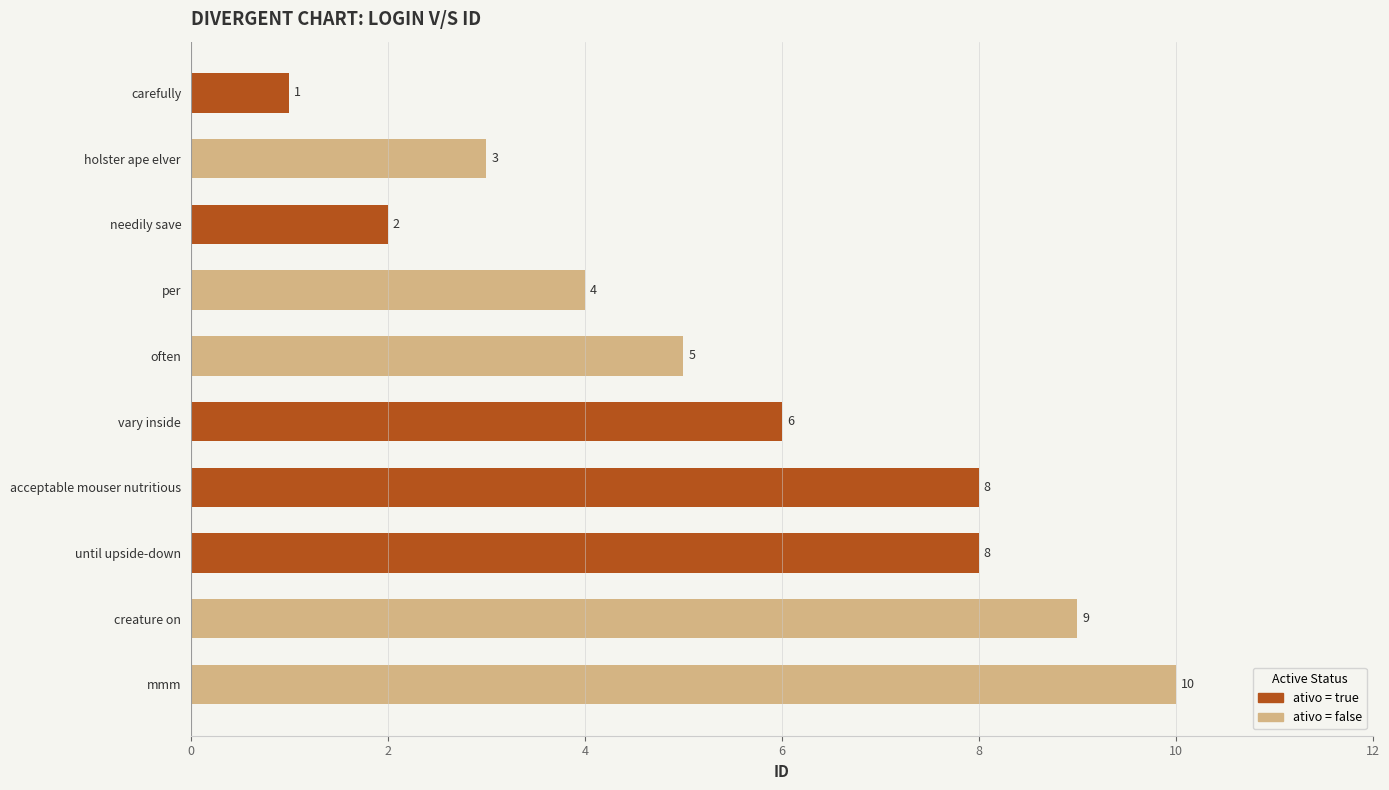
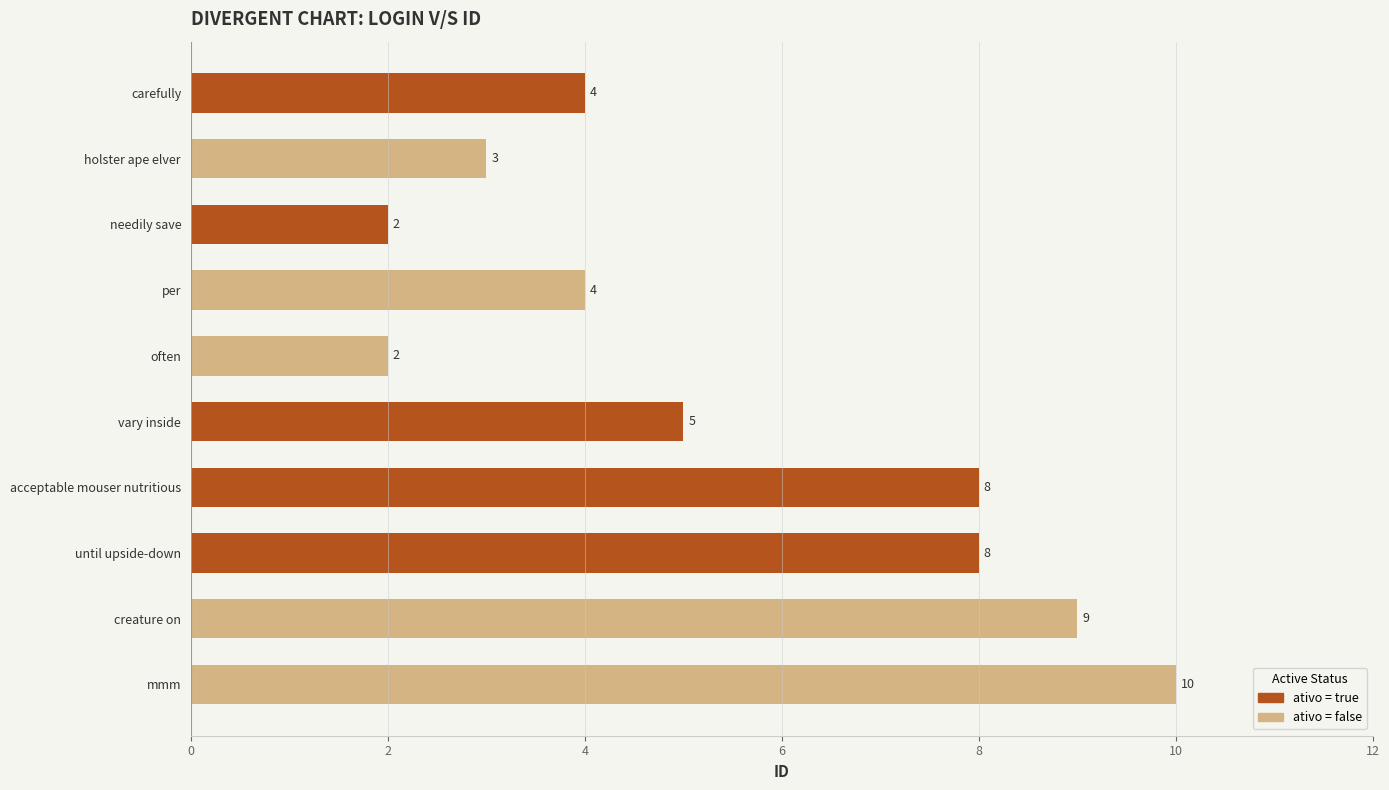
carefully: 1 -> 4
often: 5 -> 2
vary inside: 6 -> 5
